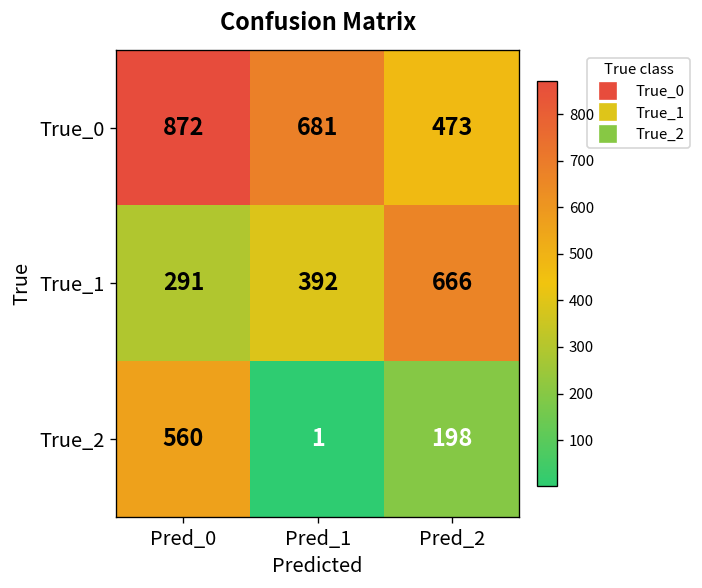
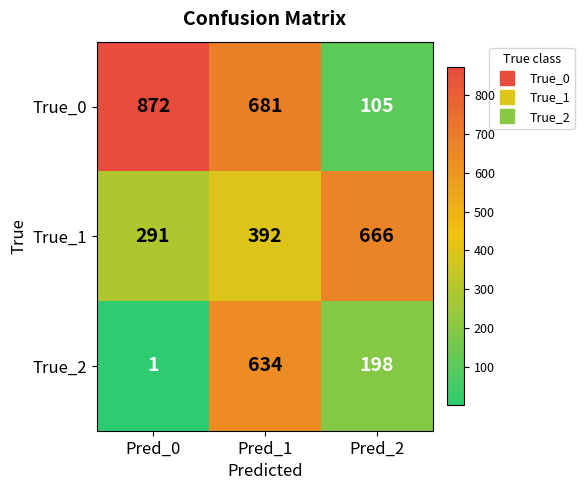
True_0, Pred_2: 473 -> 105
True_2, Pred_0: 560 -> 1
True_2, Pred_1: 1 -> 634
